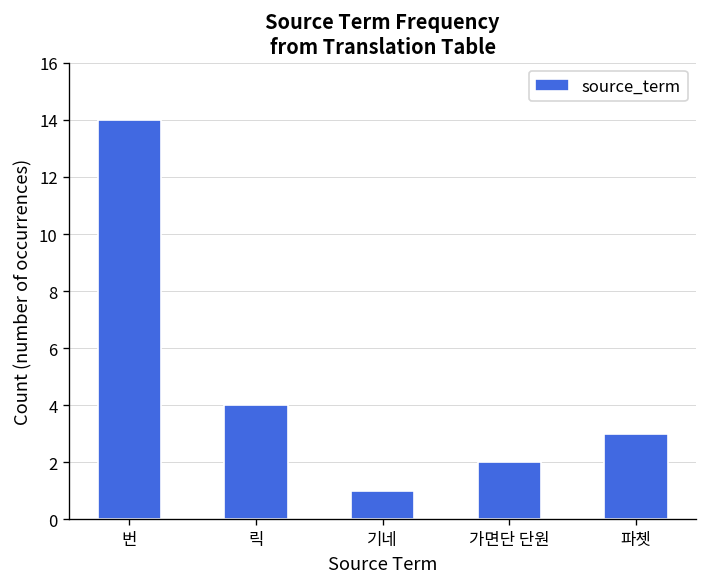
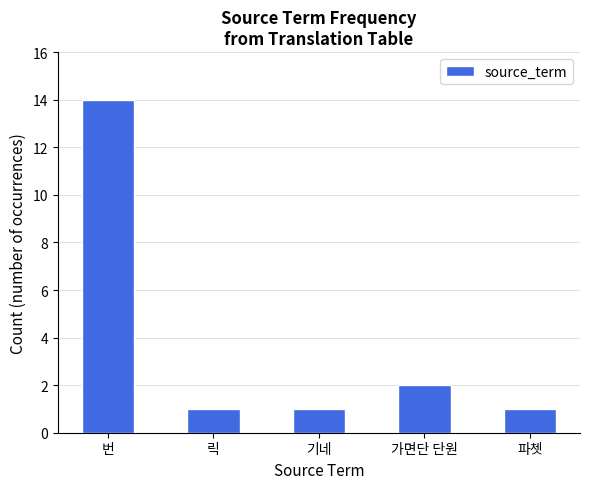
릭: 4 -> 1
파쳇: 3 -> 1
